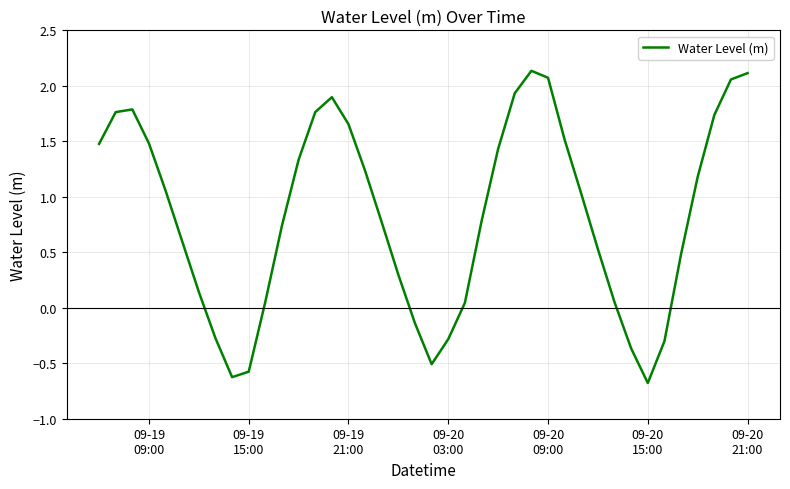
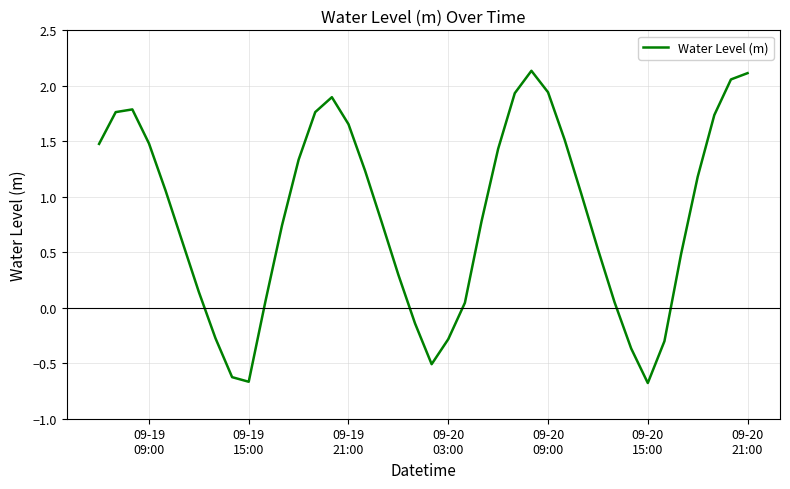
09-19 15:00: -0.58 -> -0.67
09-20 09:00: 2.07 -> 1.94
